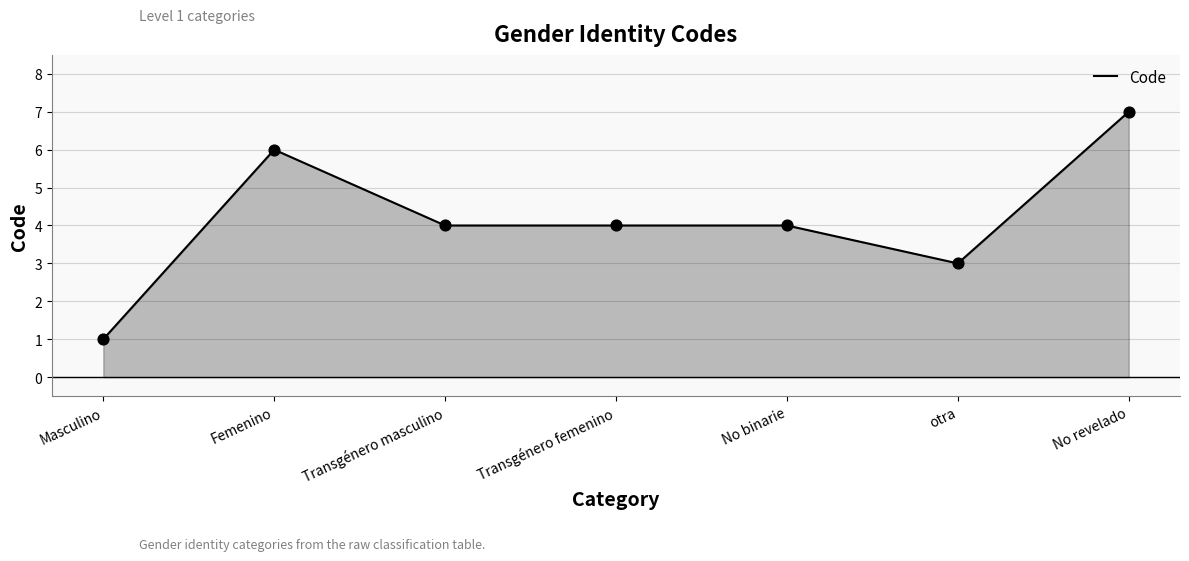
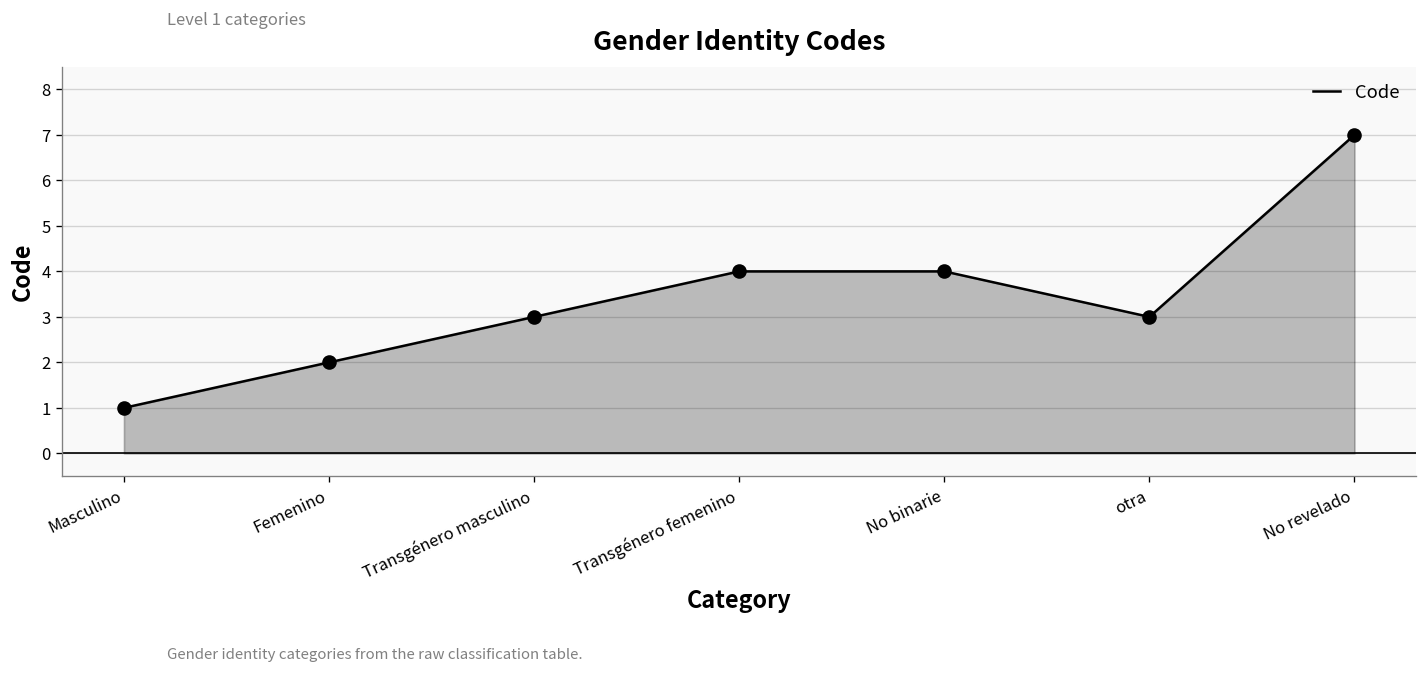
Femenino: 6 -> 2
Transgénero masculino: 4 -> 3
